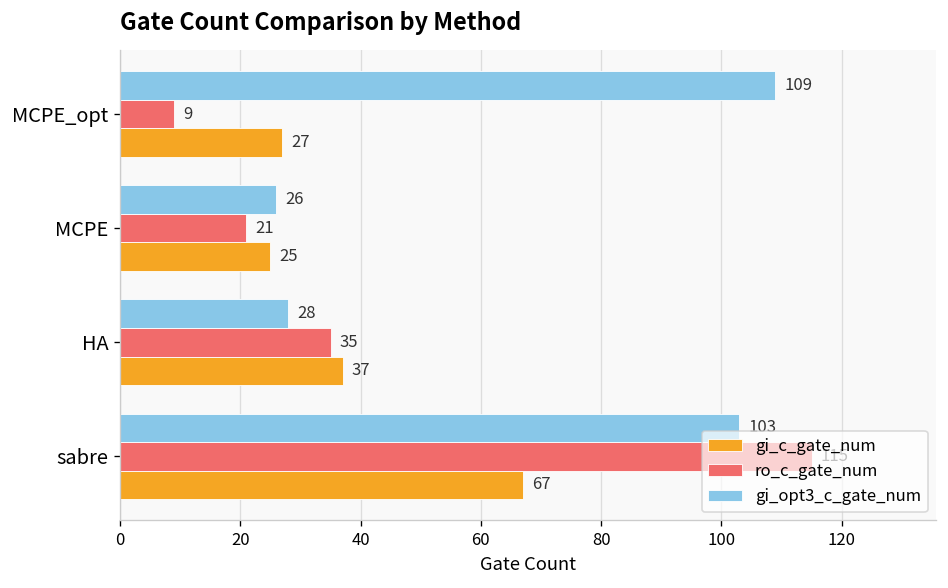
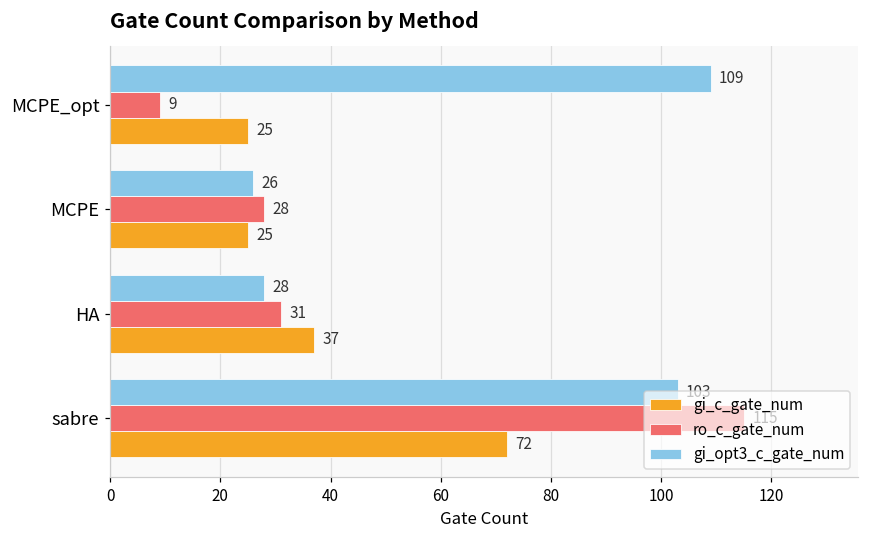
gi_c_gate_num, MCPE_opt: 27 -> 25
ro_c_gate_num, MCPE: 21 -> 28
ro_c_gate_num, HA: 35 -> 31
gi_c_gate_num, sabre: 67 -> 72
